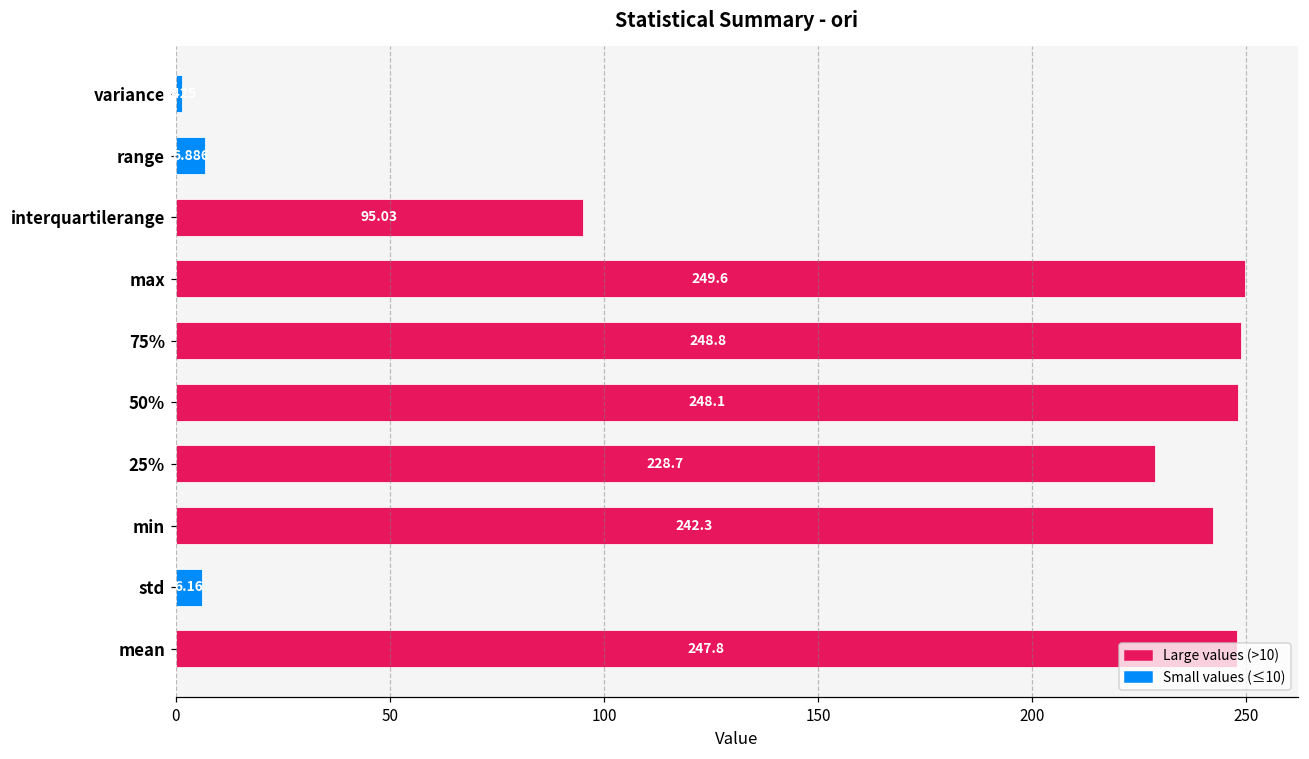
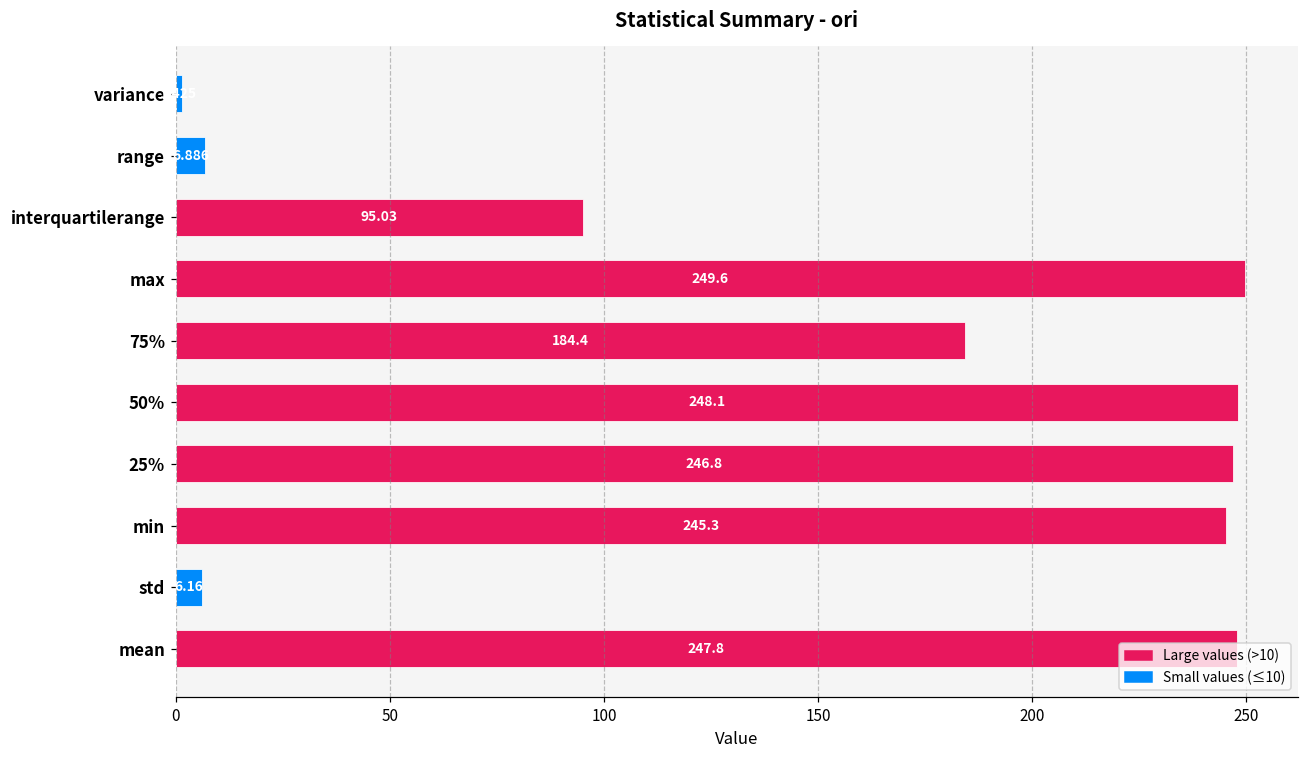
75%: 248.8 -> 184.4
25%: 228.7 -> 246.8
min: 242.3 -> 245.3
